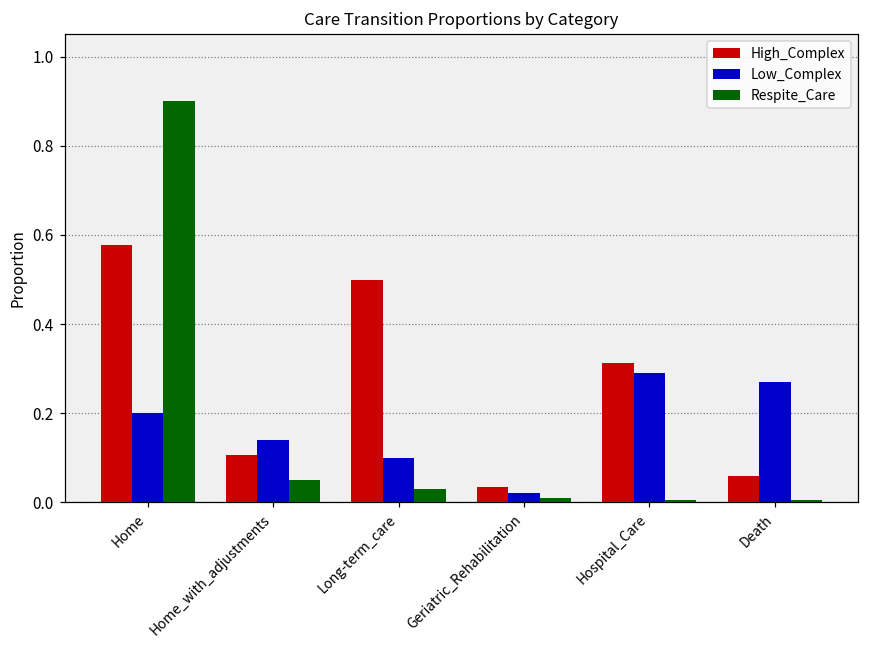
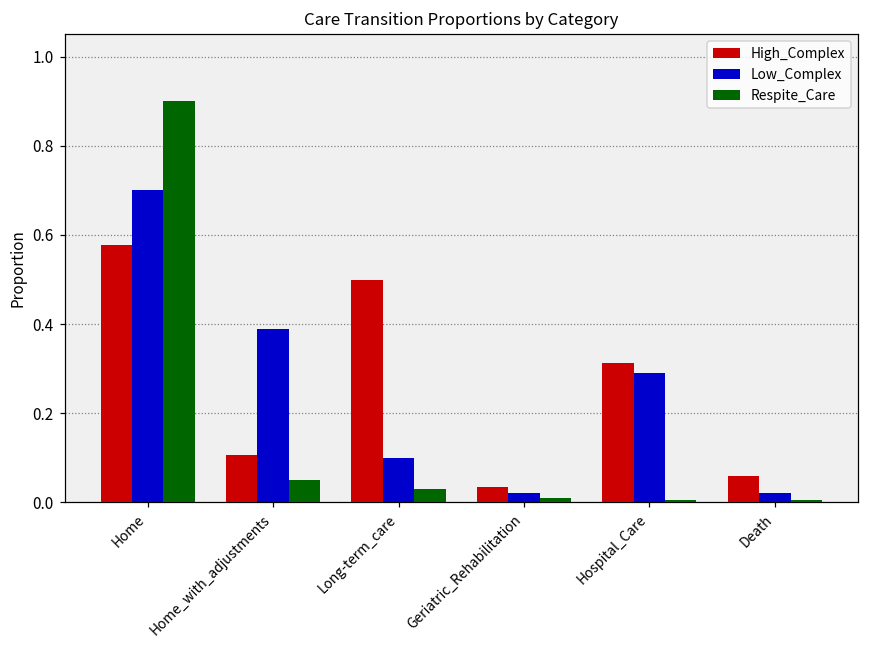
Low_Complex, Home: 0.2 -> 0.7
Low_Complex, Home_with_adjustments: 0.14 -> 0.39
Low_Complex, Death: 0.27 -> 0.02
